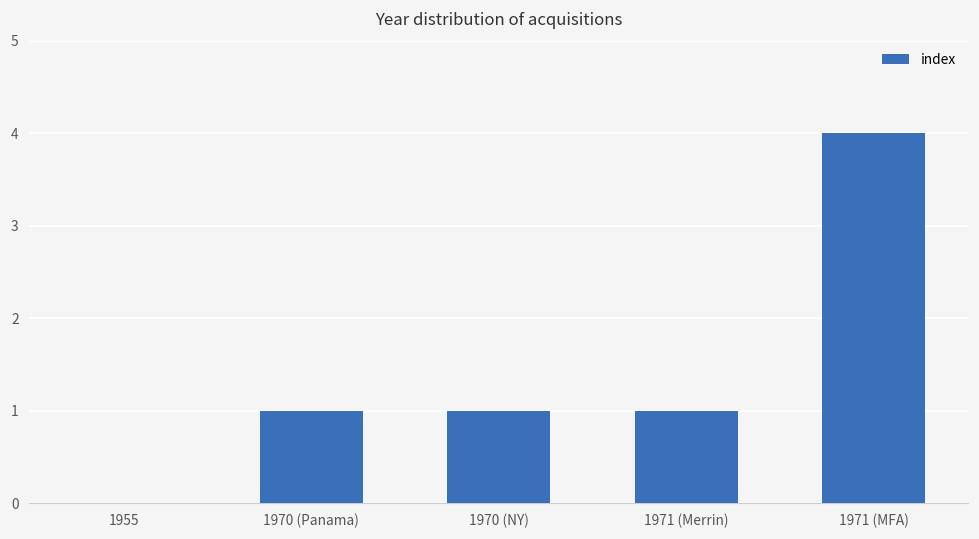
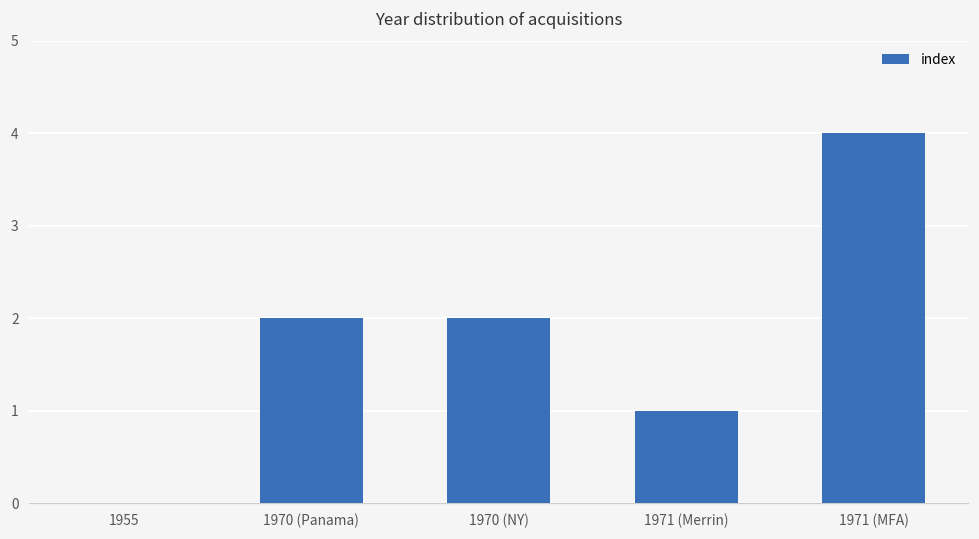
1970 (Panama): 1 -> 2
1970 (NY): 1 -> 2
